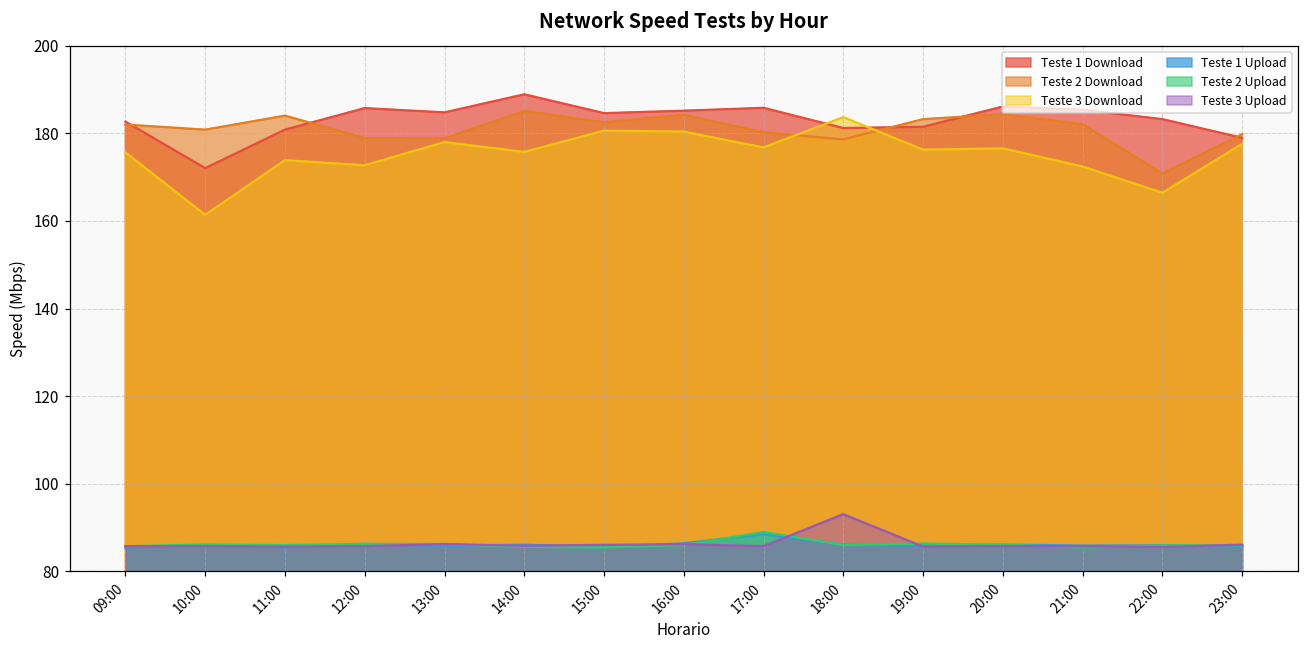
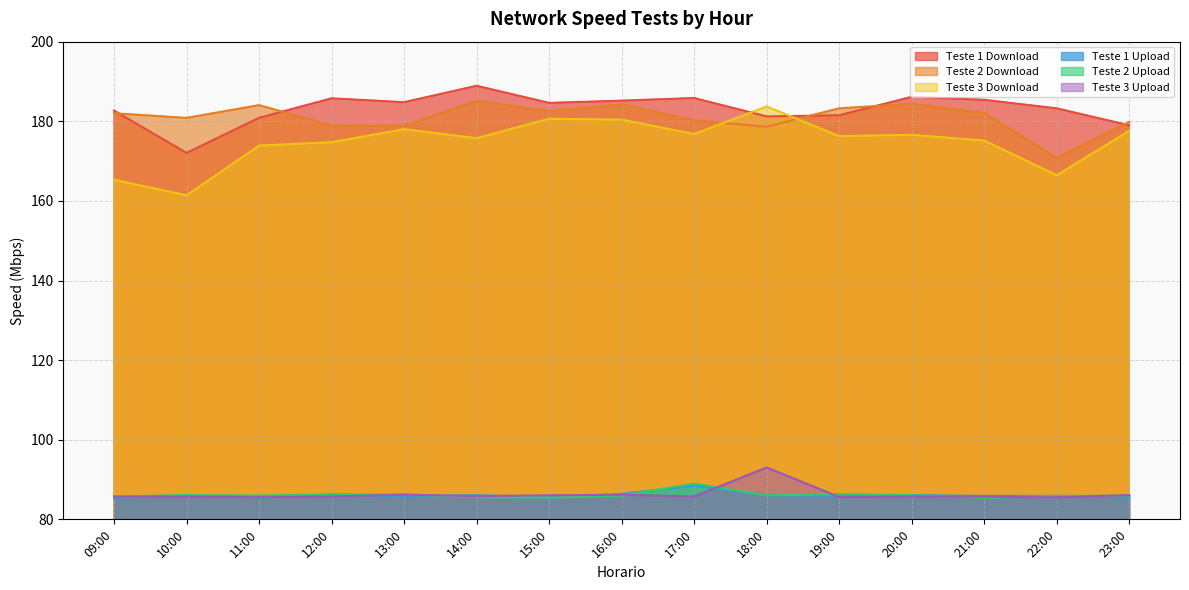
Teste 3 Download, 09:00: 176 -> 165
Teste 3 Download, 12:00: 173 -> 175
Teste 3 Download, 21:00: 172 -> 175
